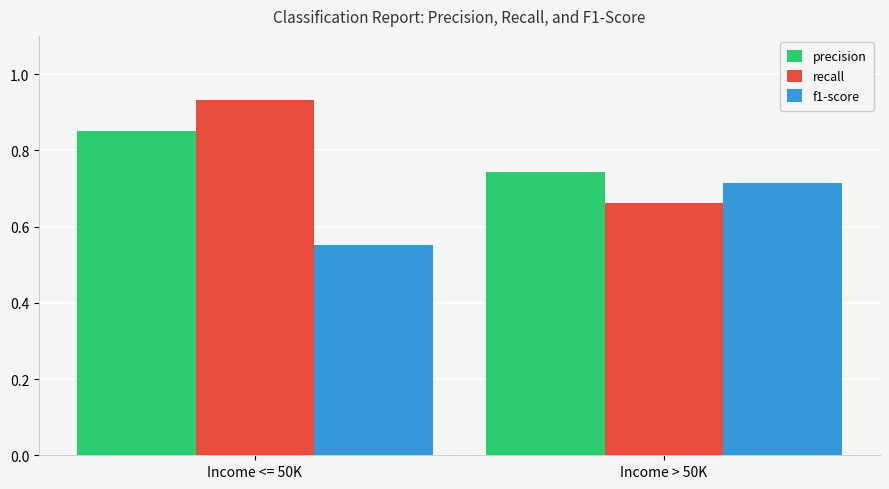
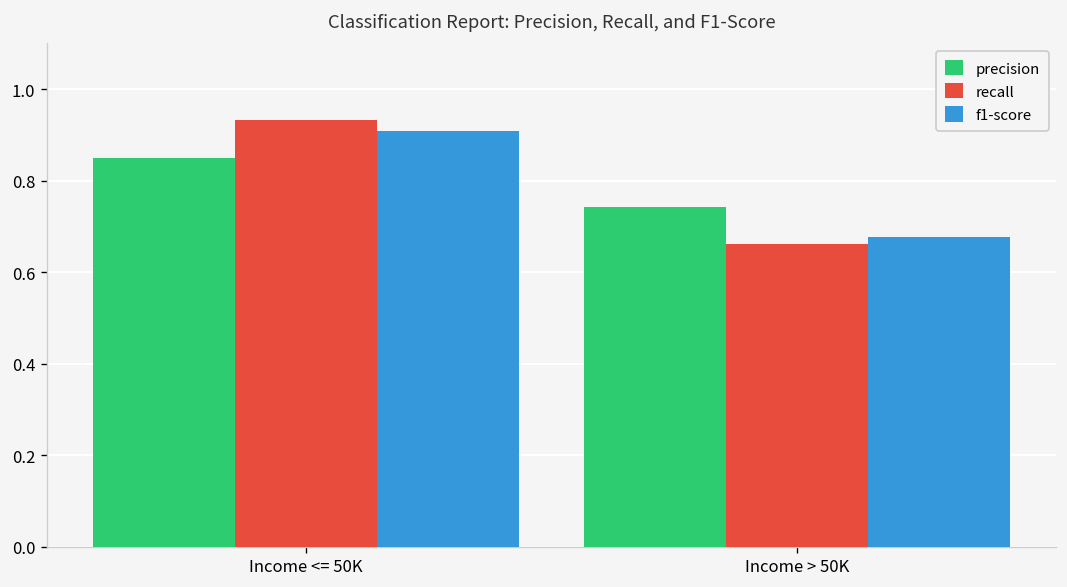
f1-score, Income <= 50K: 0.55 -> 0.91
f1-score, Income > 50K: 0.71 -> 0.68
